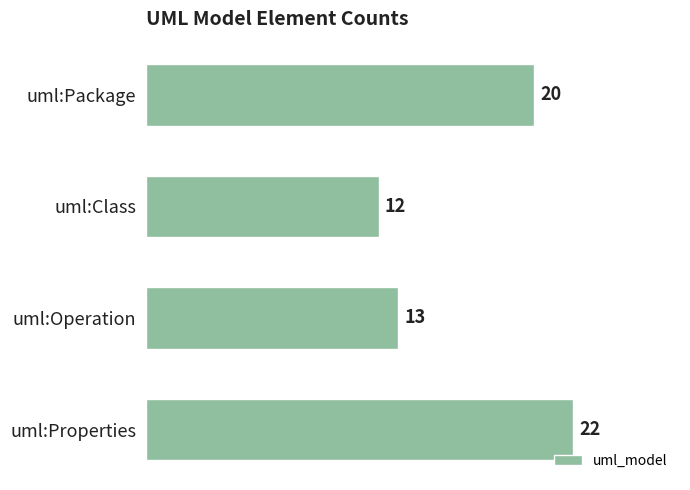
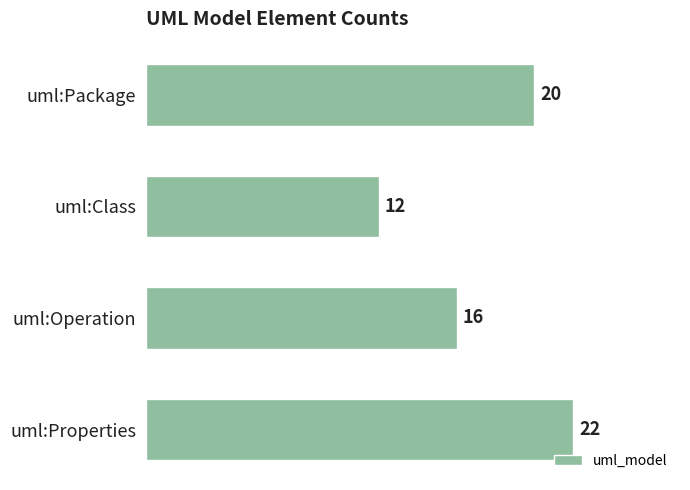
uml:Operation: 13 -> 16
